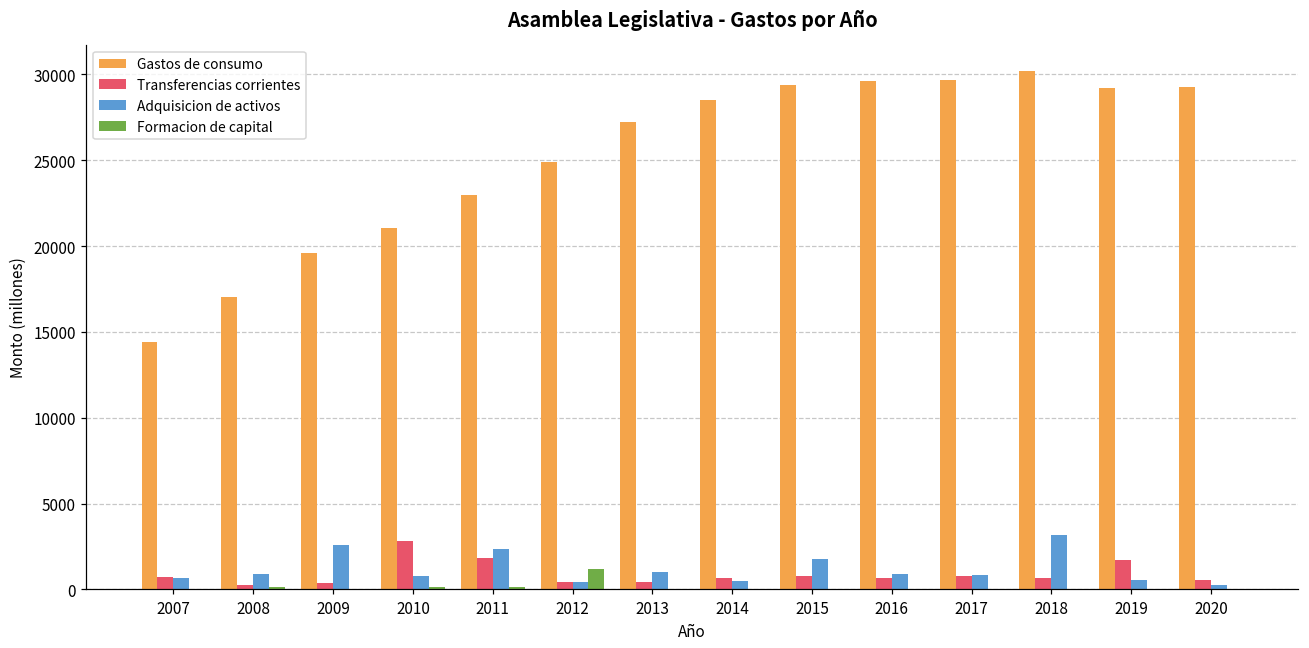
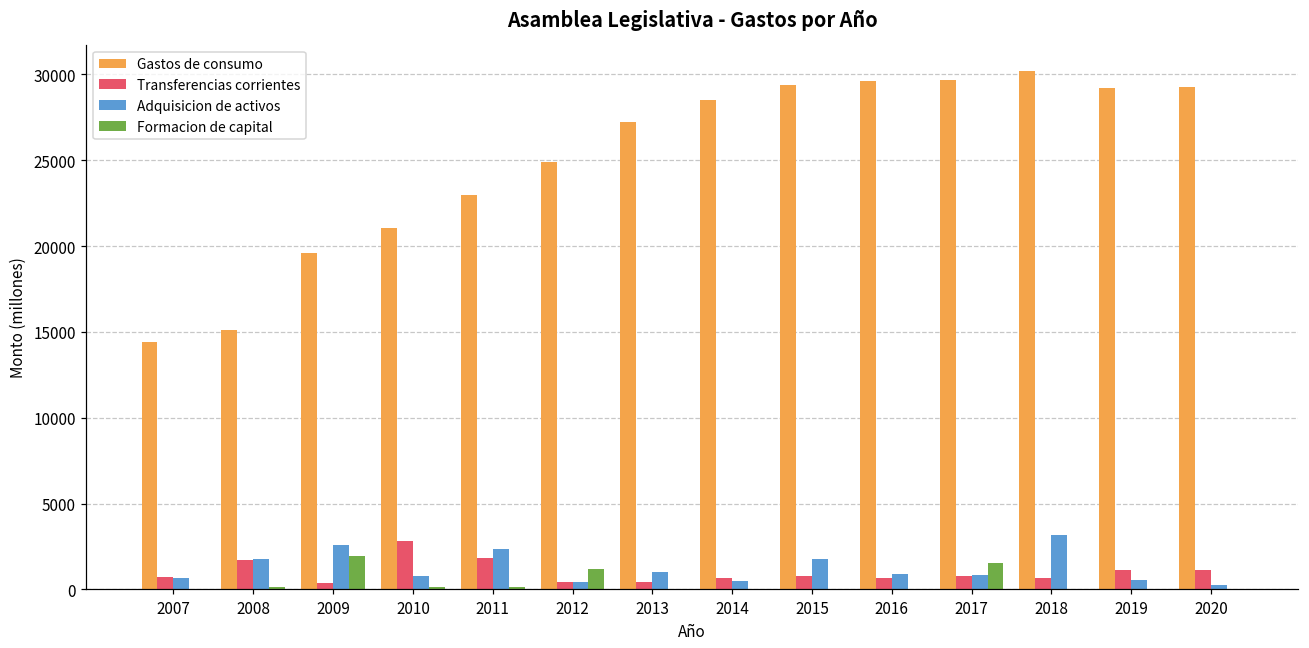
Gastos de consumo, 2008: 17000 -> 15100
Transferencias corrientes, 2008: 300 -> 1700
Adquisicion de activos, 2008: 900 -> 1800
Formacion de capital, 2009: 0 -> 1900
Formacion de capital, 2017: 0 -> 1500
Transferencias corrientes, 2019: 1700 -> 1100
Transferencias corrientes, 2020: 500 -> 1100
